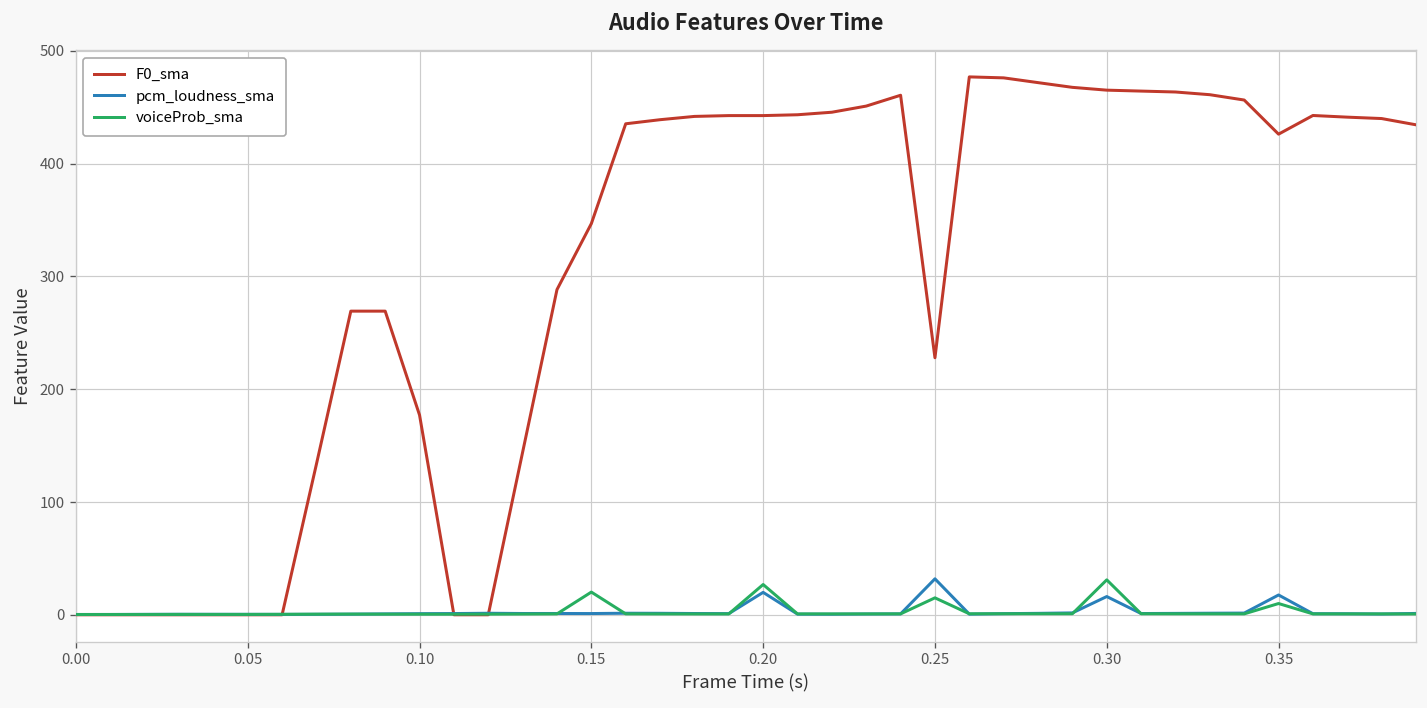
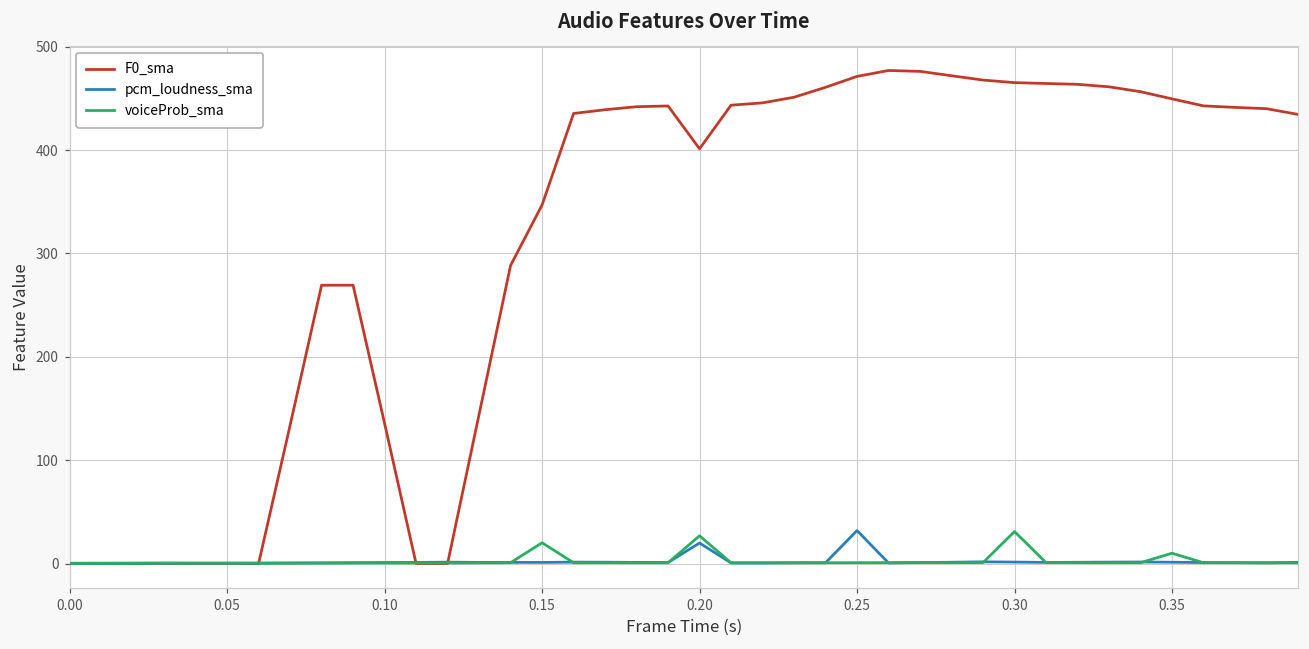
F0_sma, 0.10: 180 -> 140
F0_sma, 0.20: 440 -> 400
F0_sma, 0.25: 230 -> 470
voiceProb_sma, 0.25: 20 -> 0
pcm_loudness_sma, 0.30: 20 -> 0
F0_sma, 0.35: 430 -> 450
pcm_loudness_sma, 0.35: 20 -> 0
